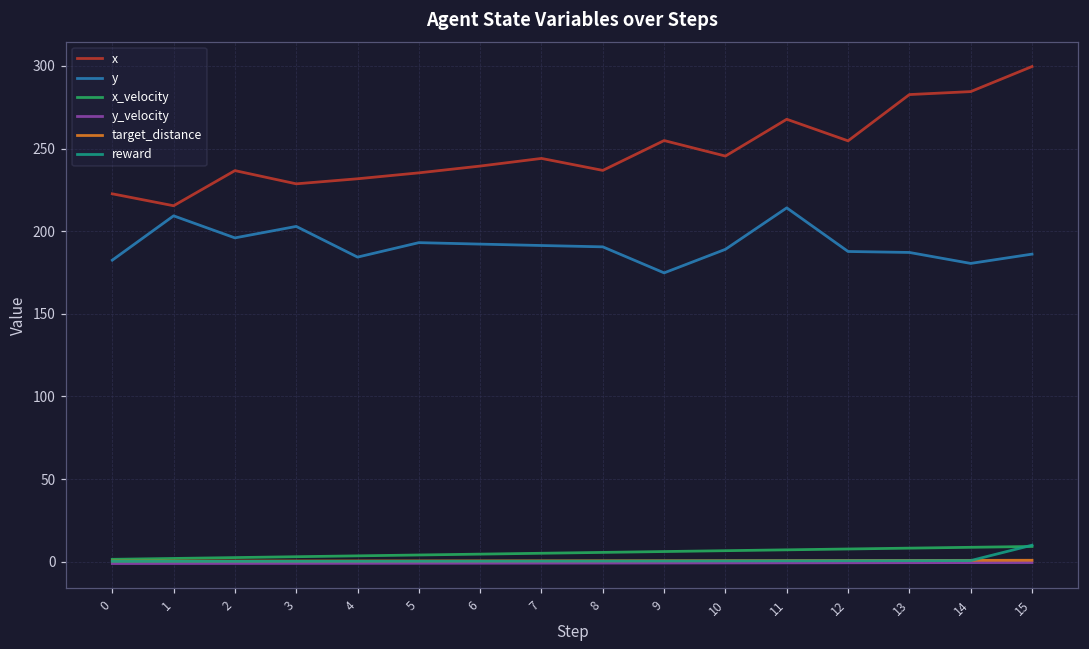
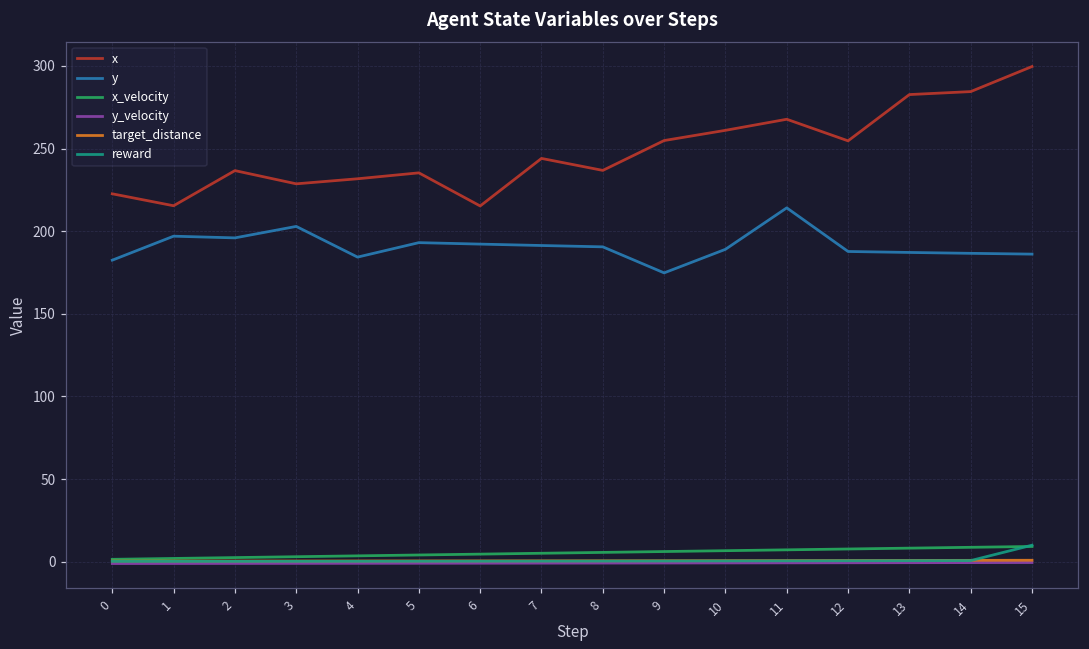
y, 1: 209 -> 197
x, 6: 239 -> 215
x, 10: 245 -> 261
y, 14: 181 -> 187
